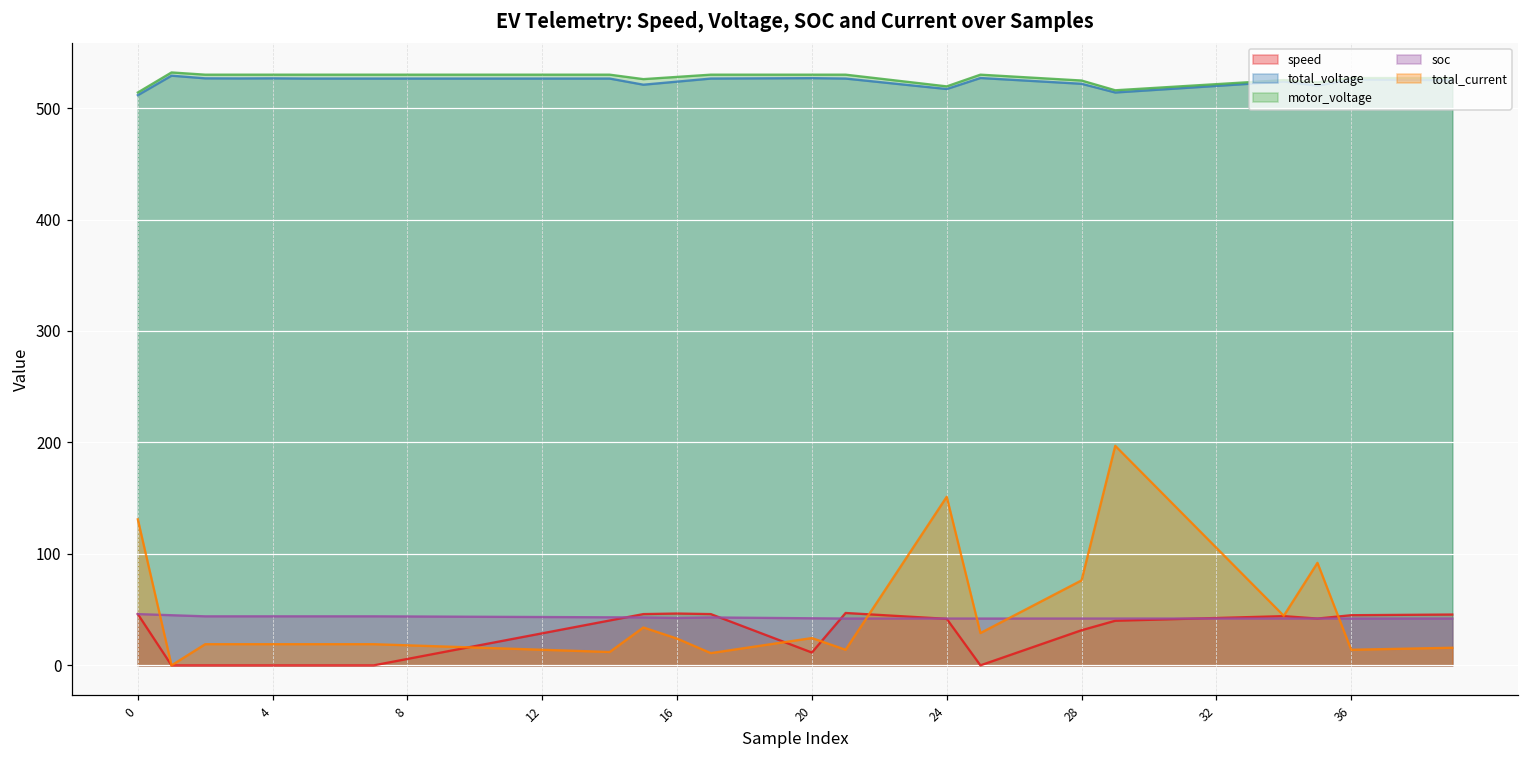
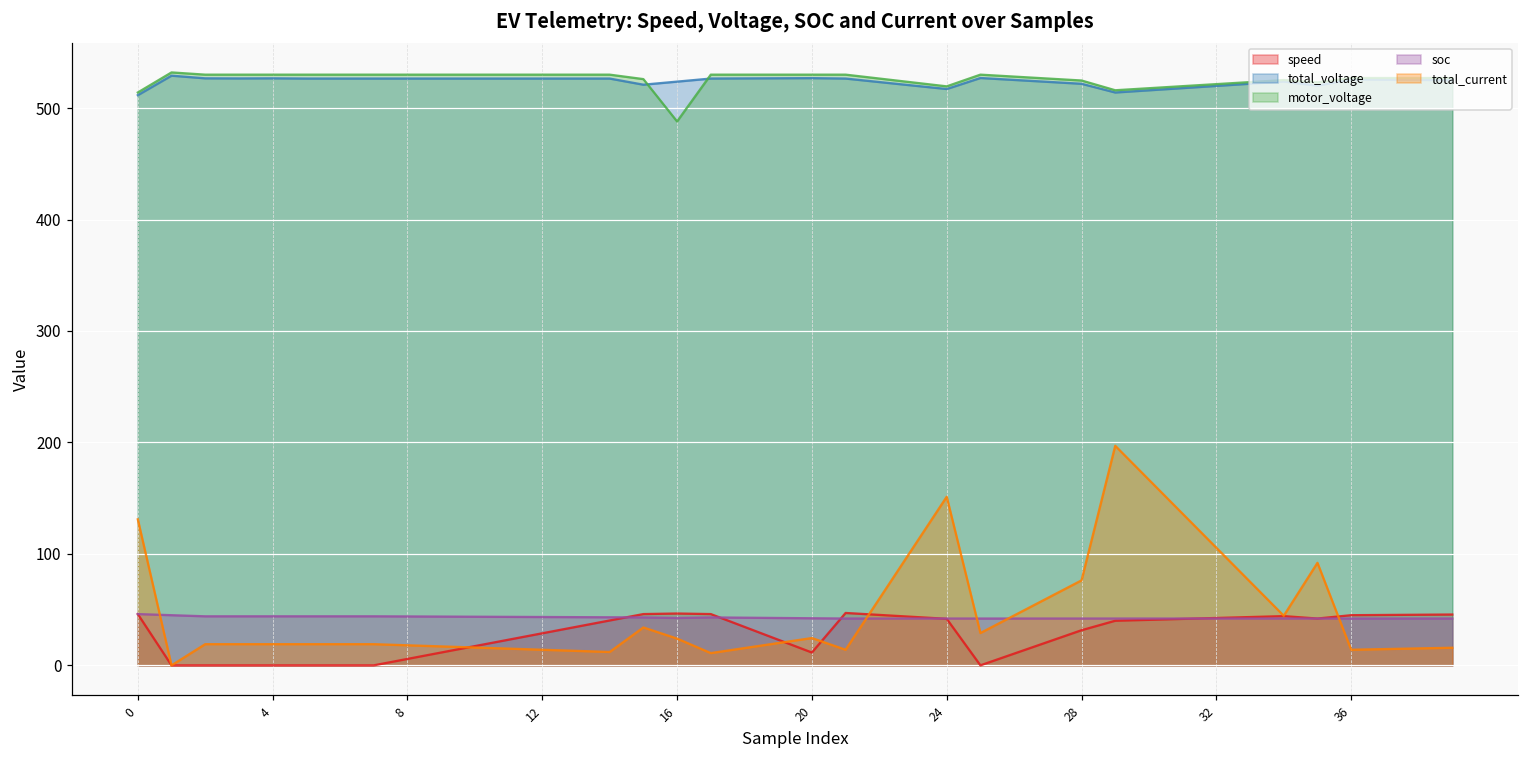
motor_voltage, 16: 528 -> 488
